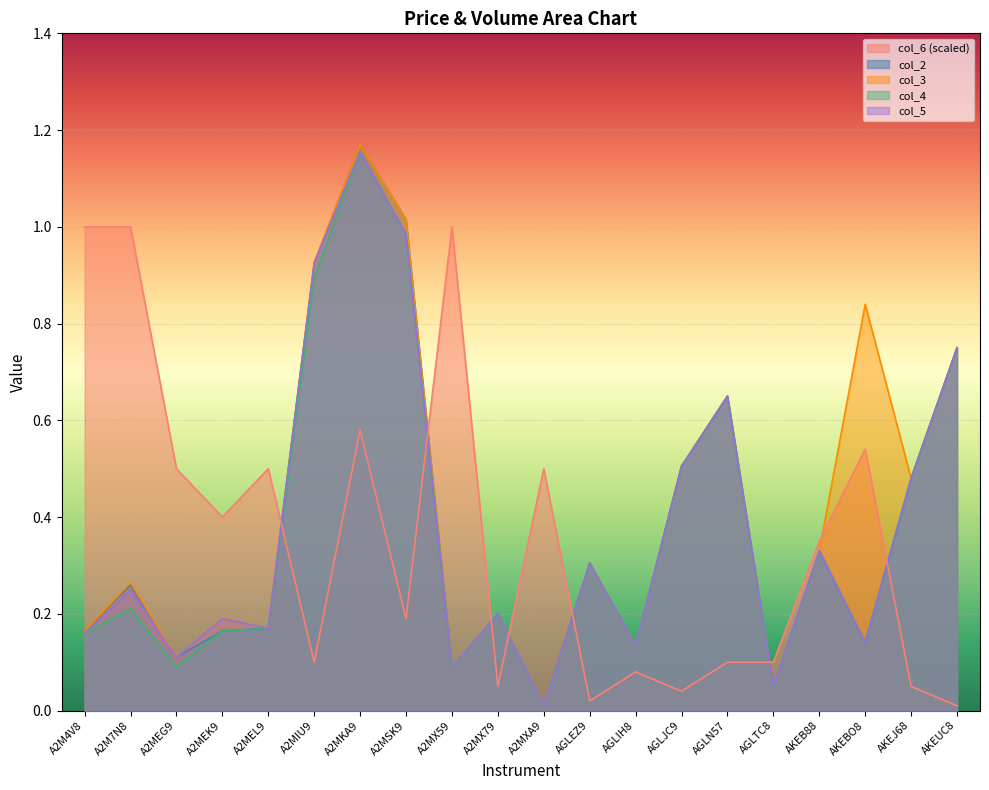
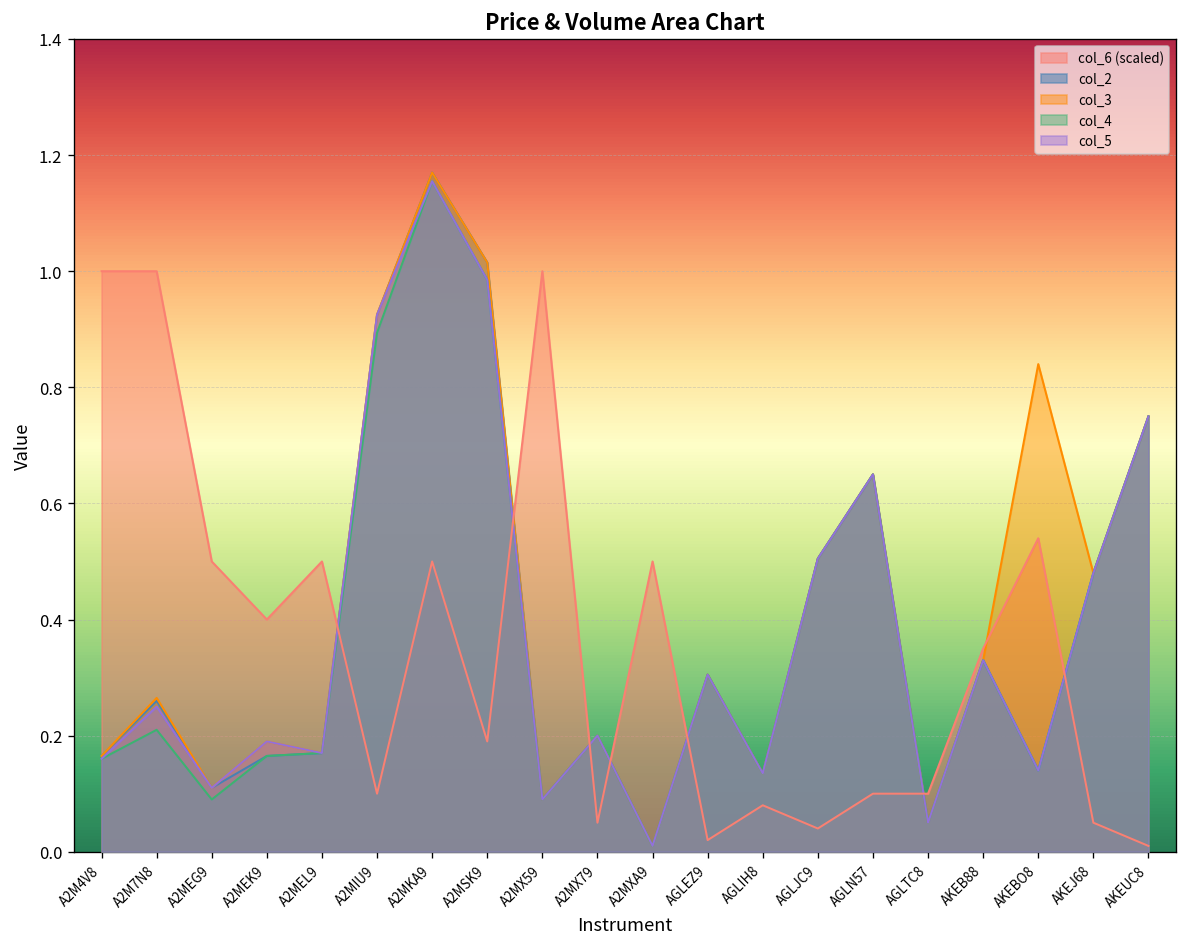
col_6 (scaled), A2MKA9: 0.58 -> 0.50
